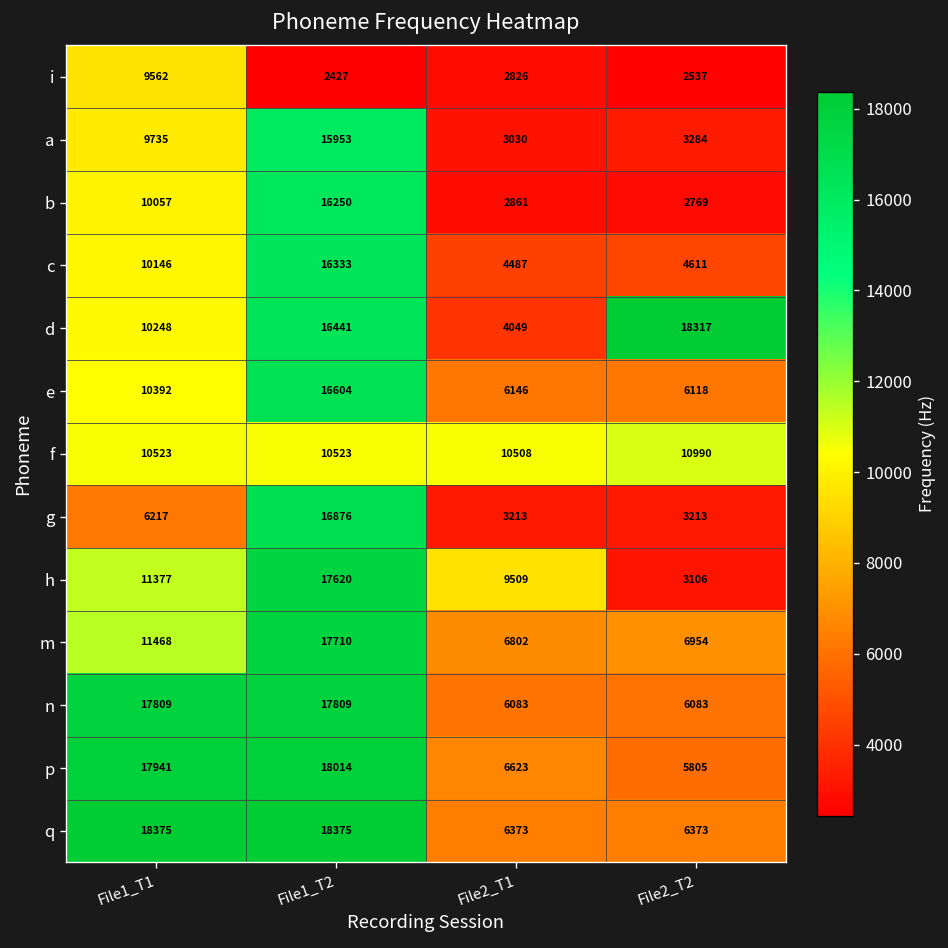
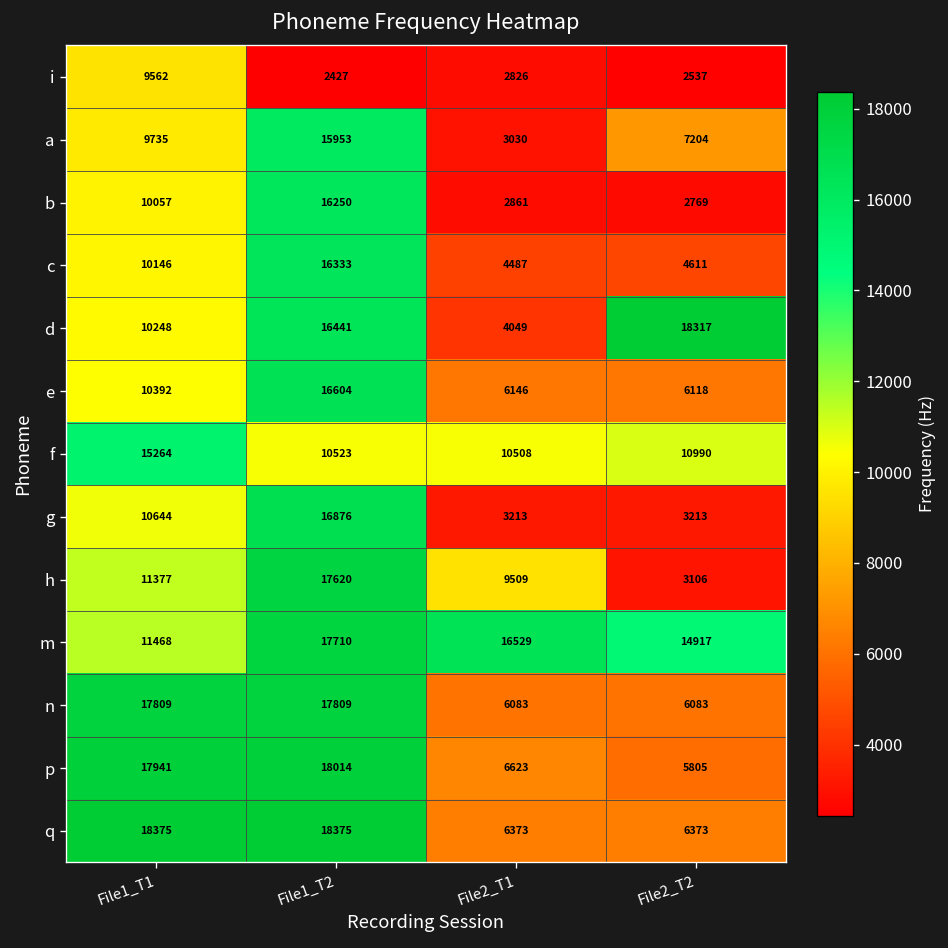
a, File2_T2: 3284 -> 7204
f, File1_T1: 10523 -> 15264
g, File1_T1: 6217 -> 10644
m, File2_T1: 6802 -> 16529
m, File2_T2: 6954 -> 14917
